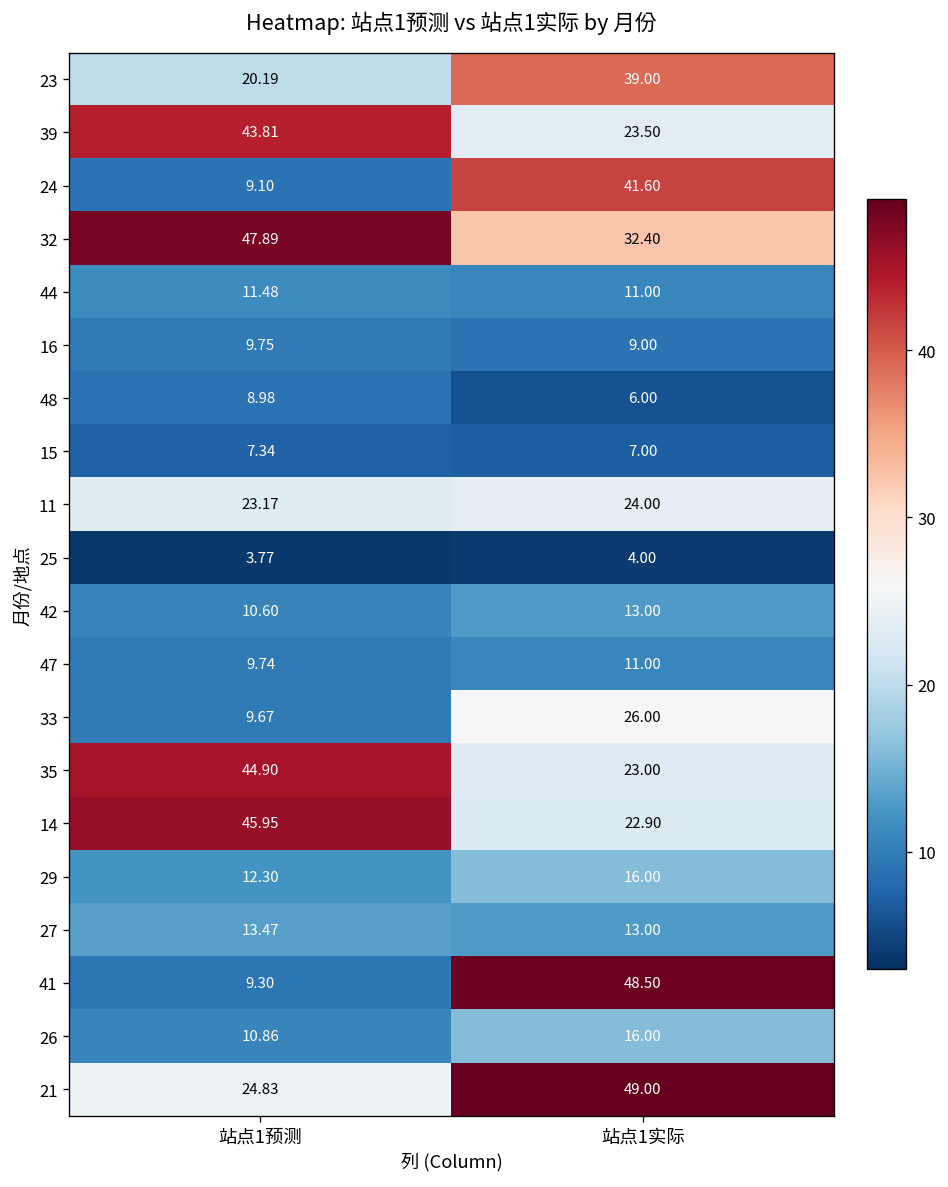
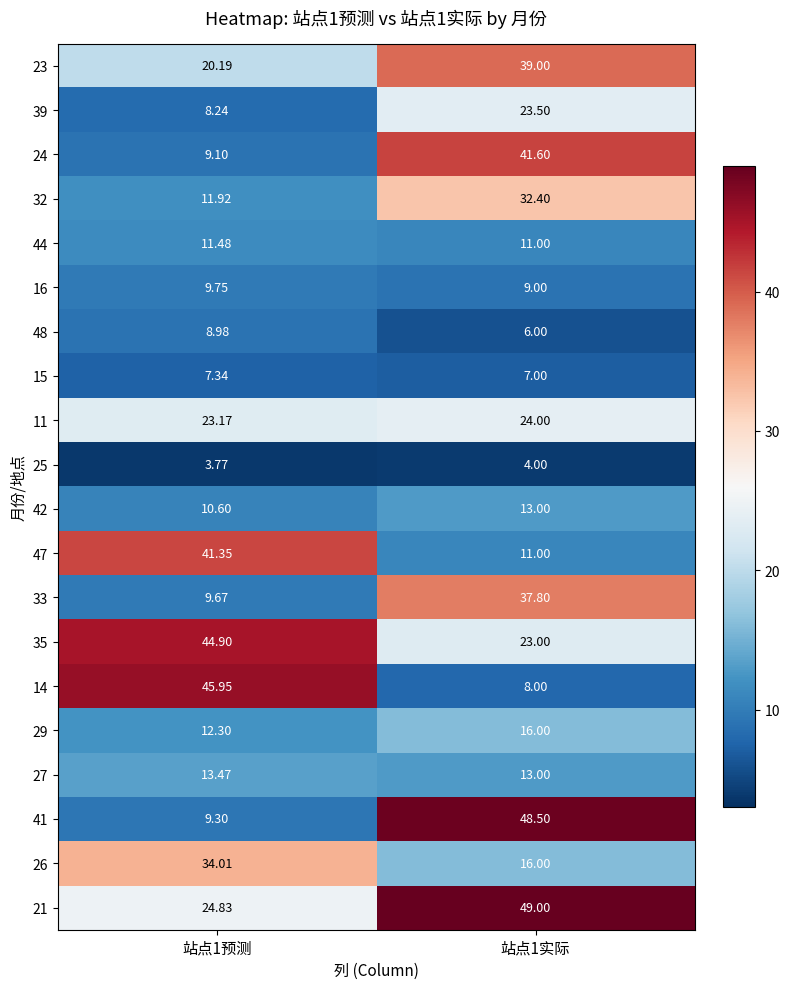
39, 站点1预测: 43.81 -> 8.24
32, 站点1预测: 47.89 -> 11.92
47, 站点1预测: 9.74 -> 41.35
33, 站点1实际: 26.00 -> 37.80
14, 站点1实际: 22.90 -> 8.00
26, 站点1预测: 10.86 -> 34.01
